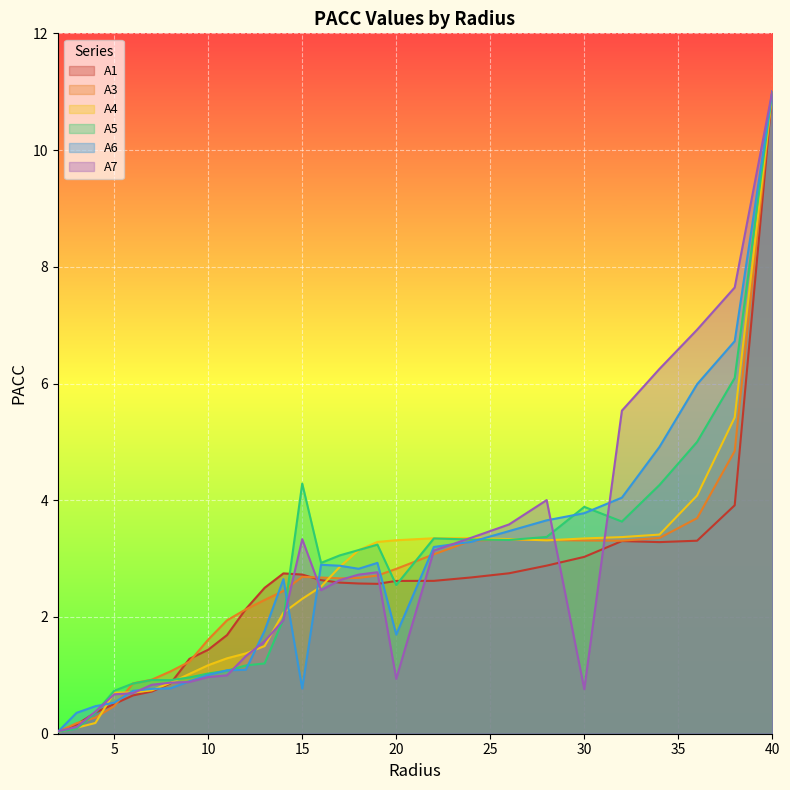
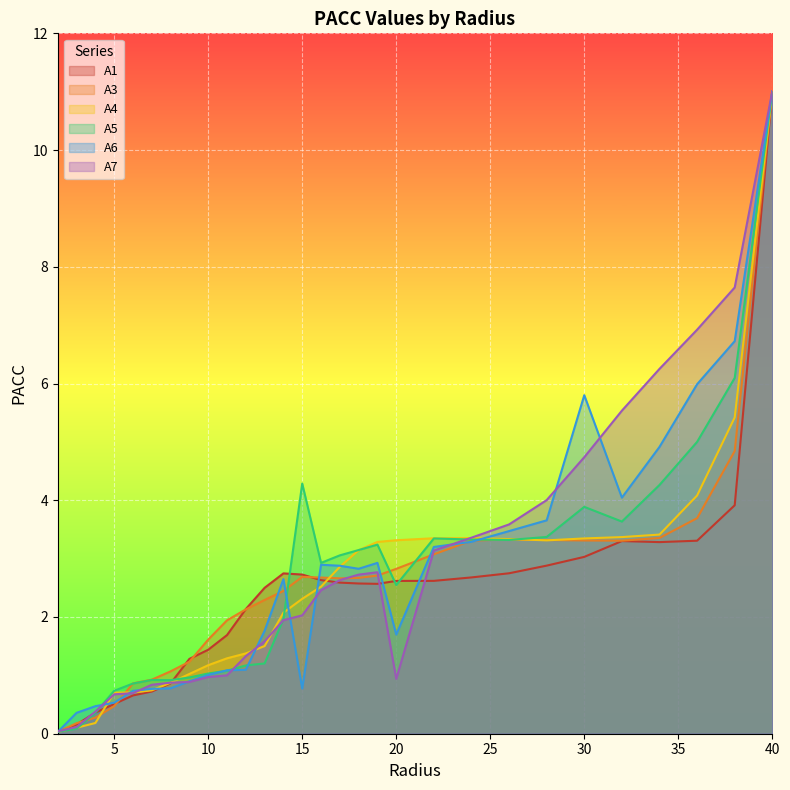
A7, 15: 3.3 -> 2.0
A6, 30: 3.8 -> 5.8
A7, 30: 0.8 -> 4.7
